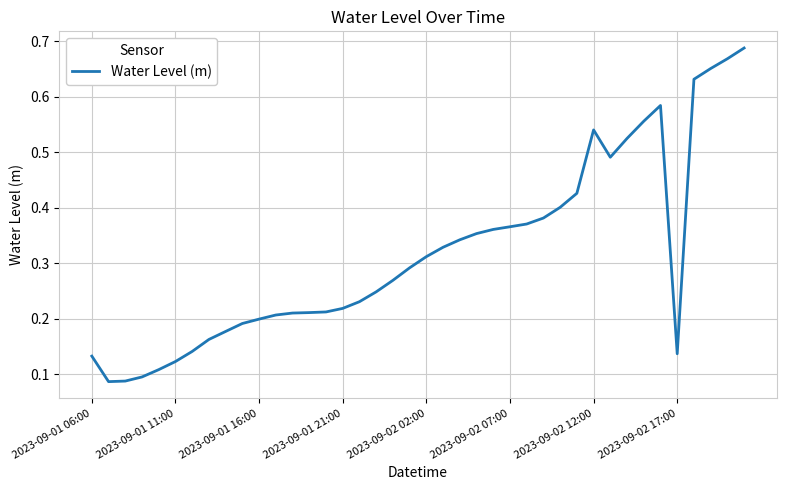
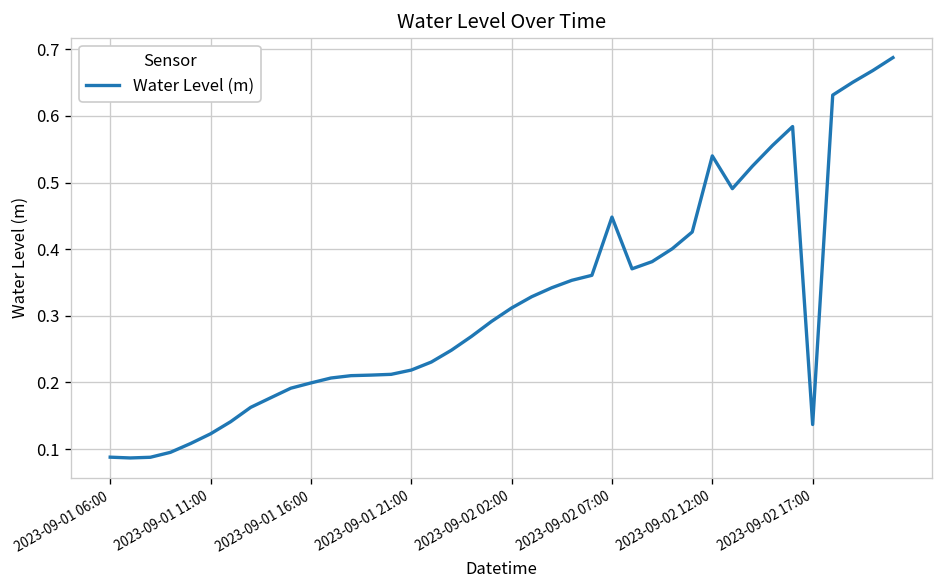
2023-09-01 06:00: 0.13 -> 0.09
2023-09-02 07:00: 0.37 -> 0.45
